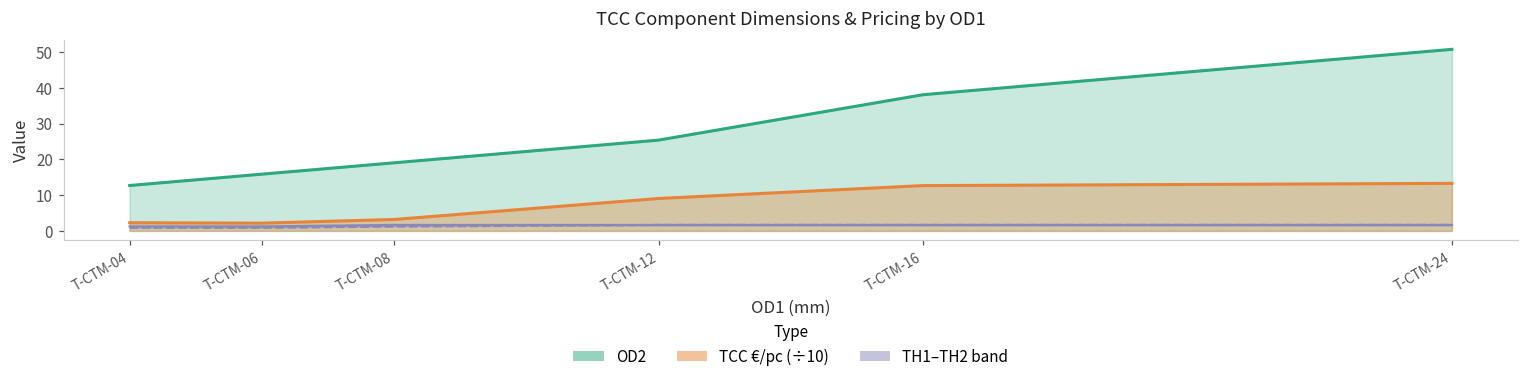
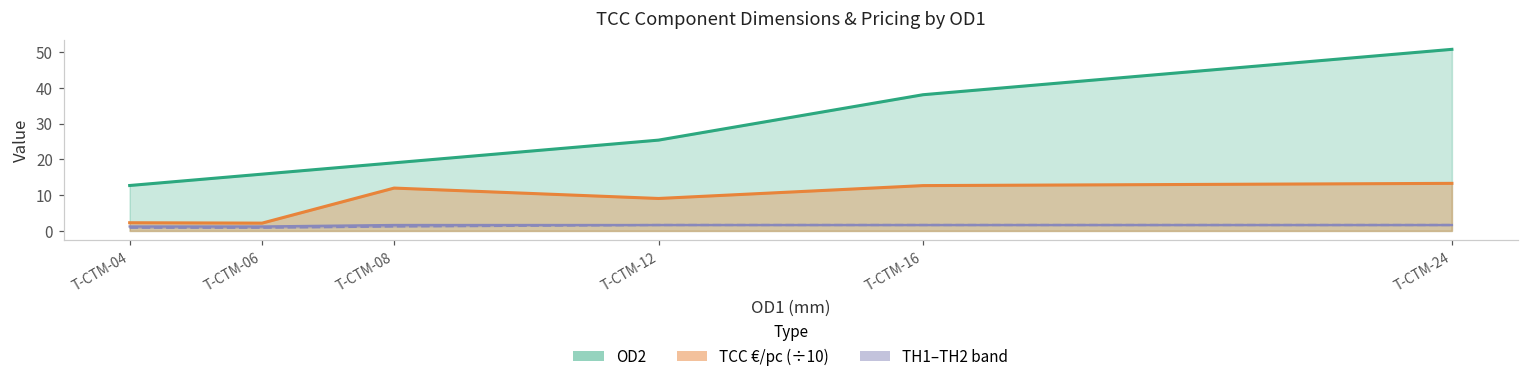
TCC €/pc (÷10), T-CTM-08: 3 -> 12
